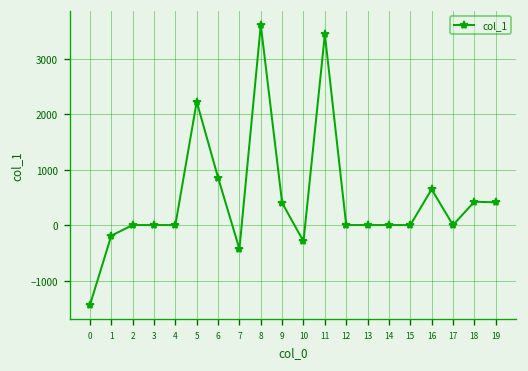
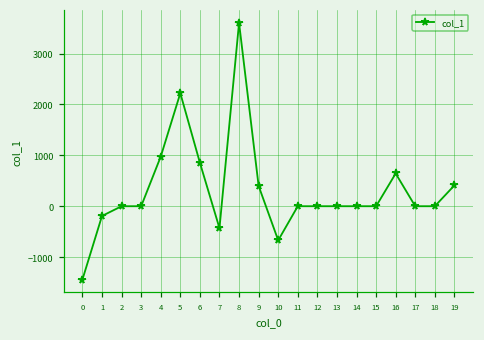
4: 0 -> 1000
10: -300 -> -700
11: 3400 -> 0
18: 400 -> 0
